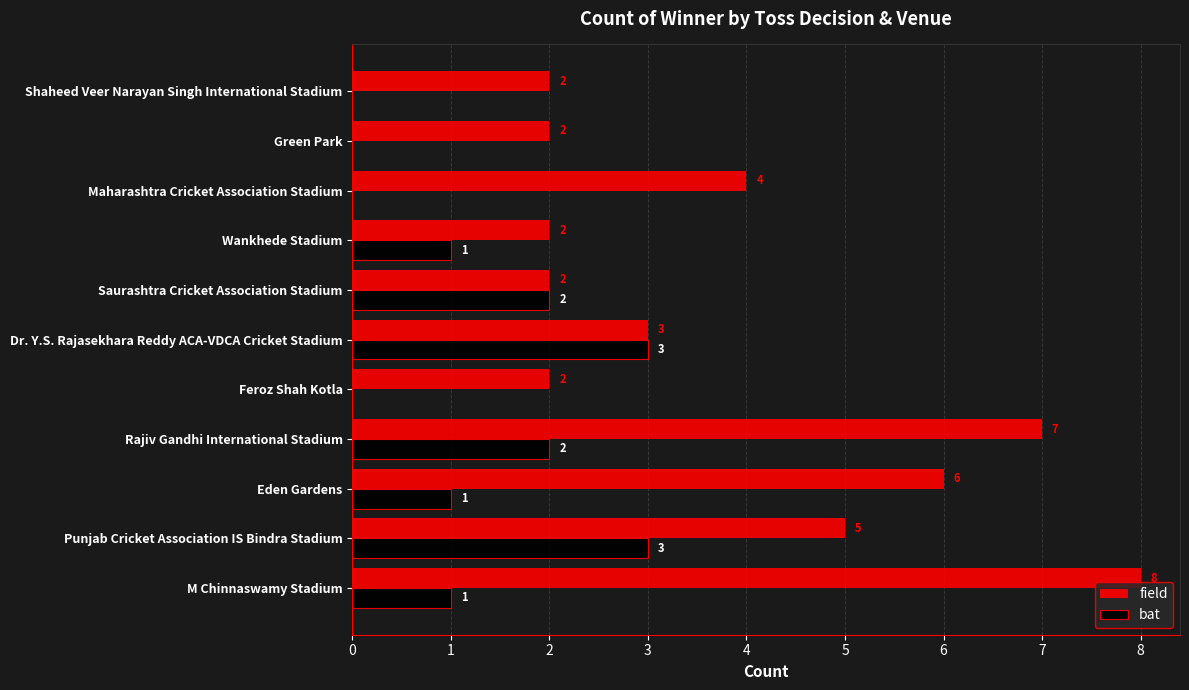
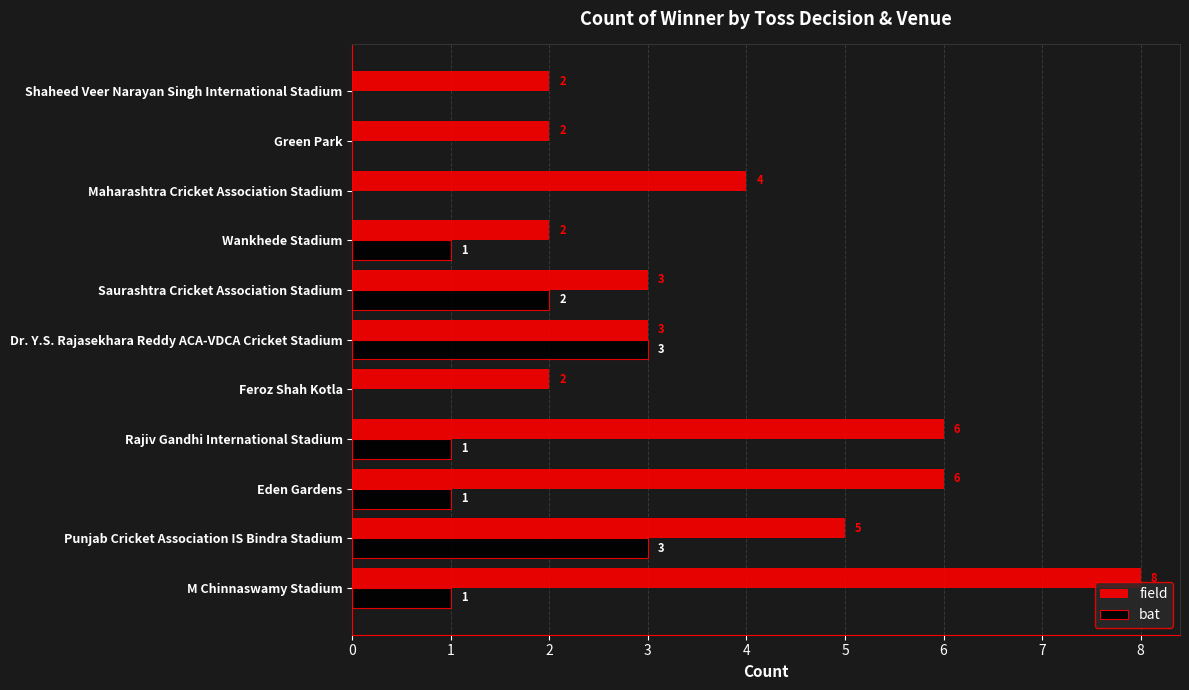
field, Saurashtra Cricket Association Stadium: 2 -> 3
field, Rajiv Gandhi International Stadium: 7 -> 6
bat, Rajiv Gandhi International Stadium: 2 -> 1
